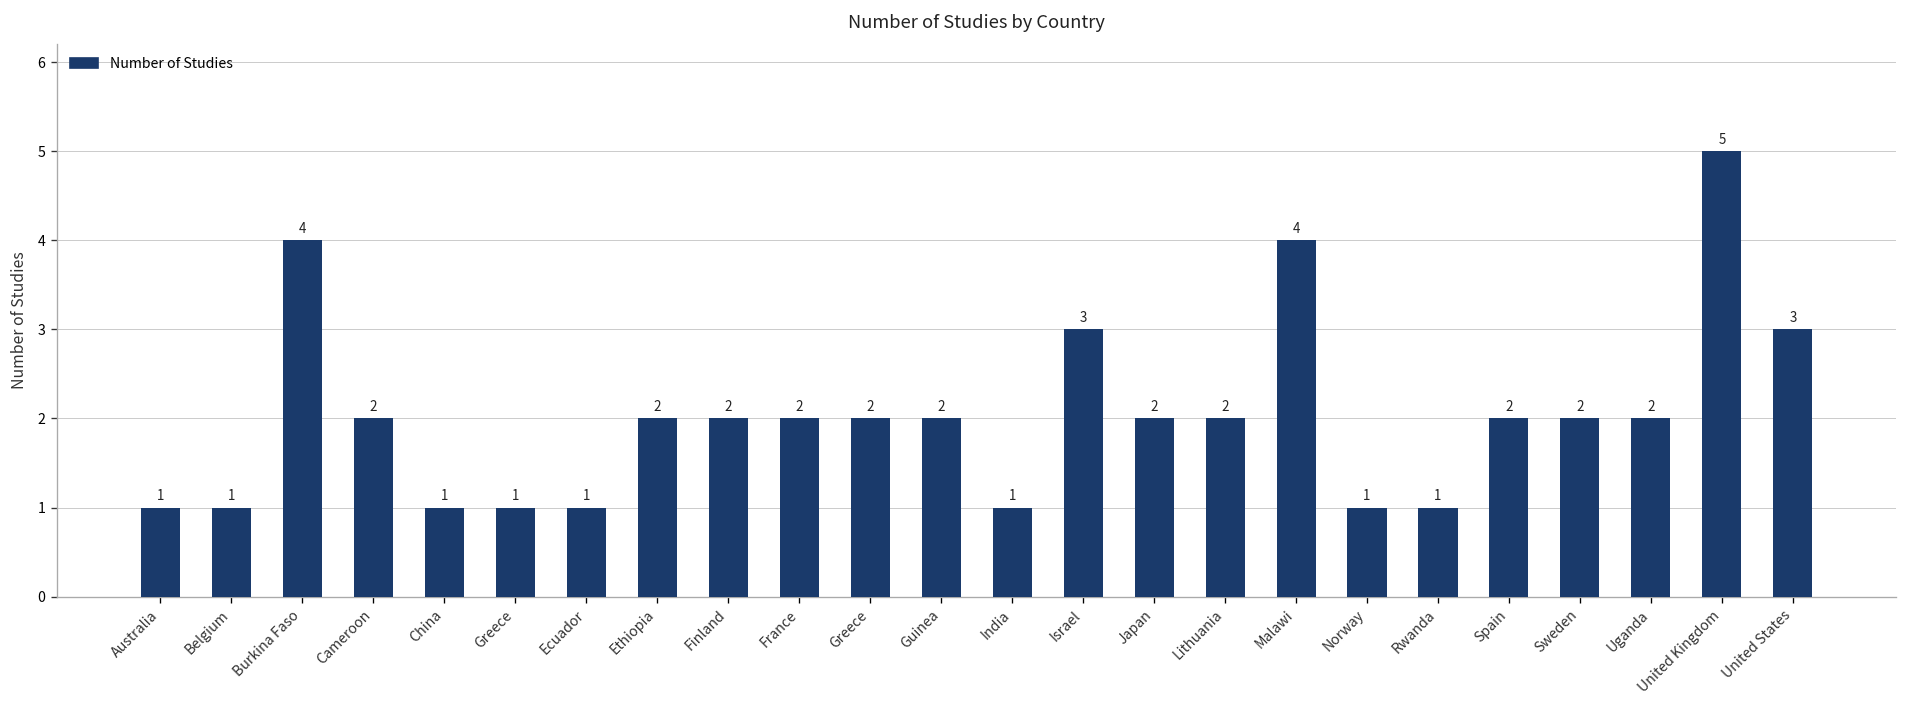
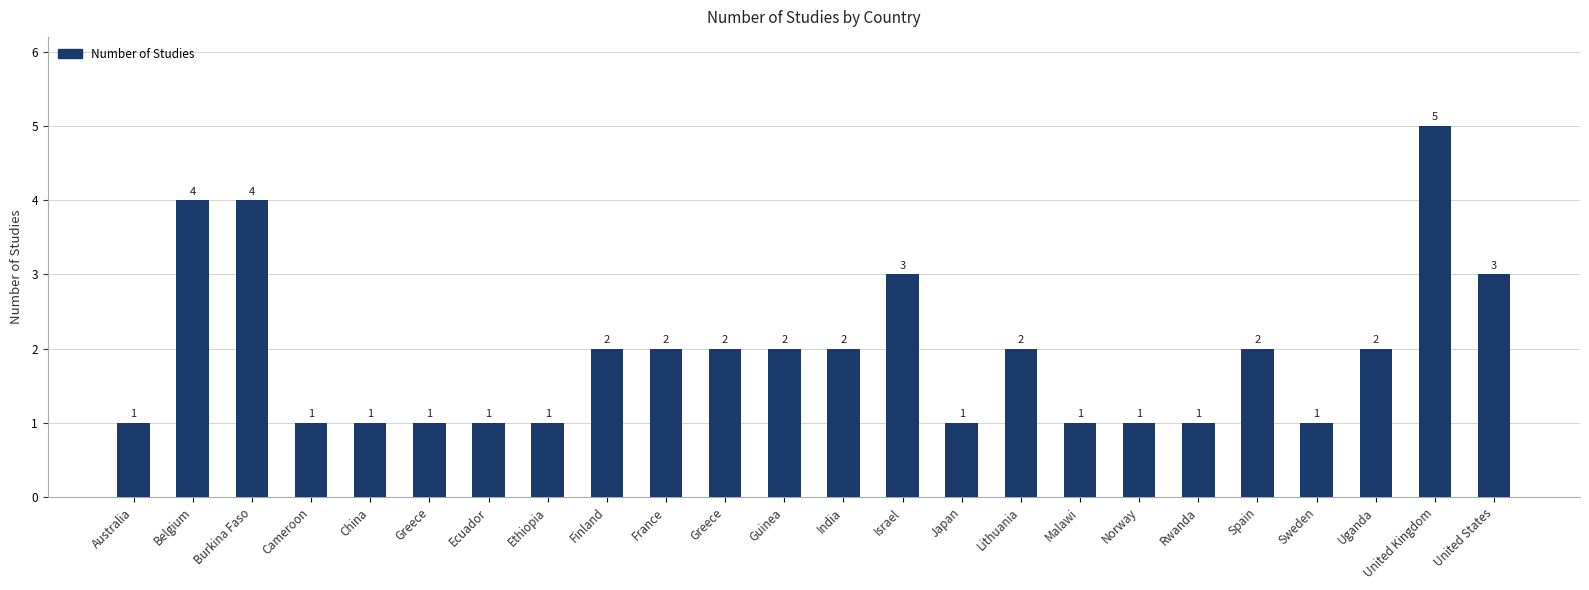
Belgium: 1 -> 4
Cameroon: 2 -> 1
Ethiopia: 2 -> 1
India: 1 -> 2
Japan: 2 -> 1
Malawi: 4 -> 1
Sweden: 2 -> 1
